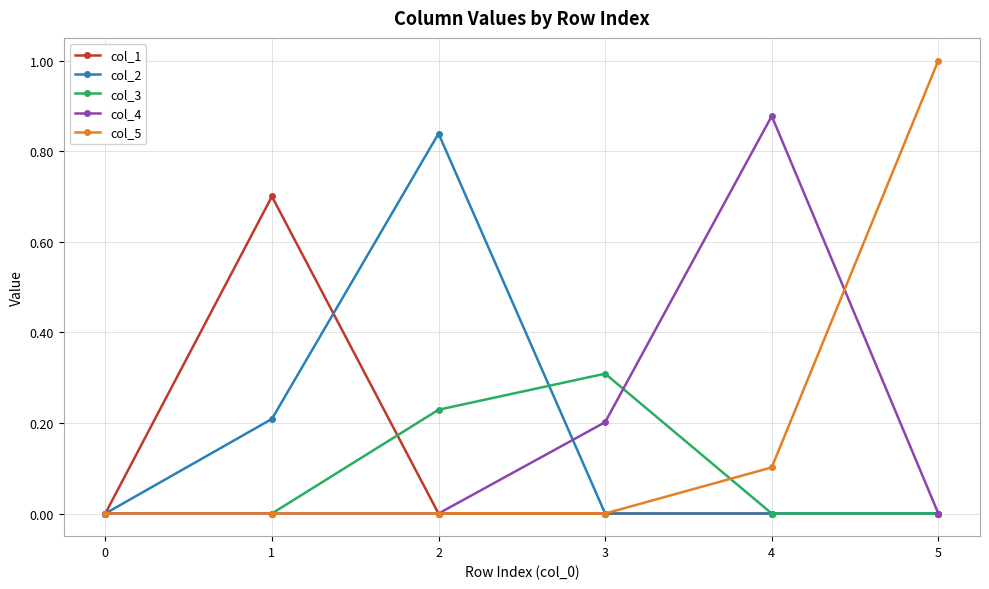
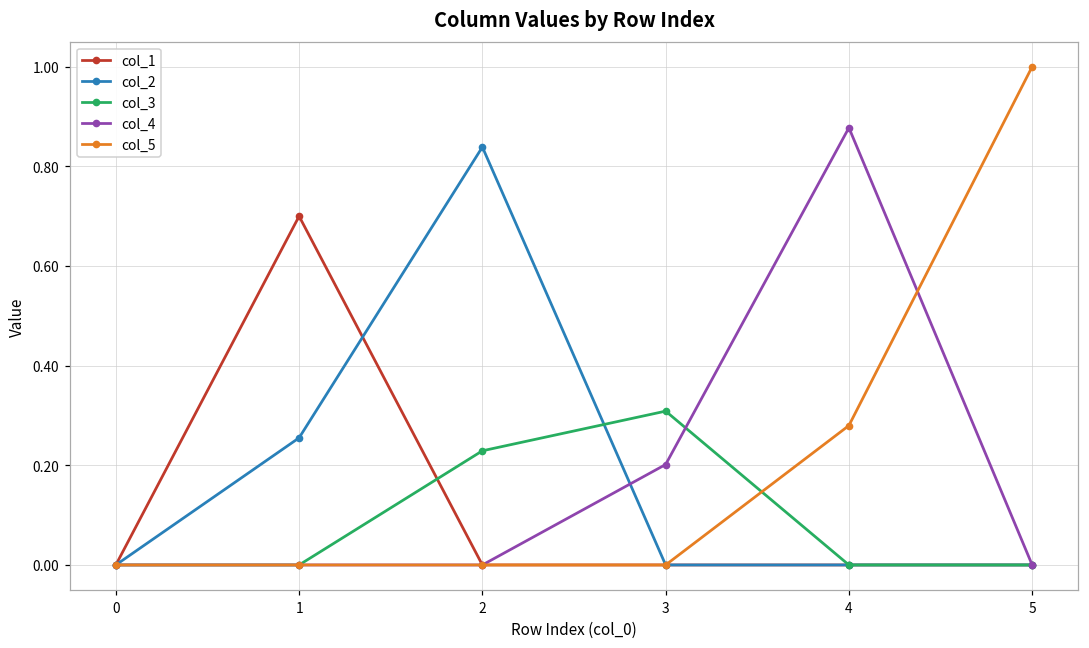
col_2, 1: 0.21 -> 0.26
col_5, 4: 0.10 -> 0.28
